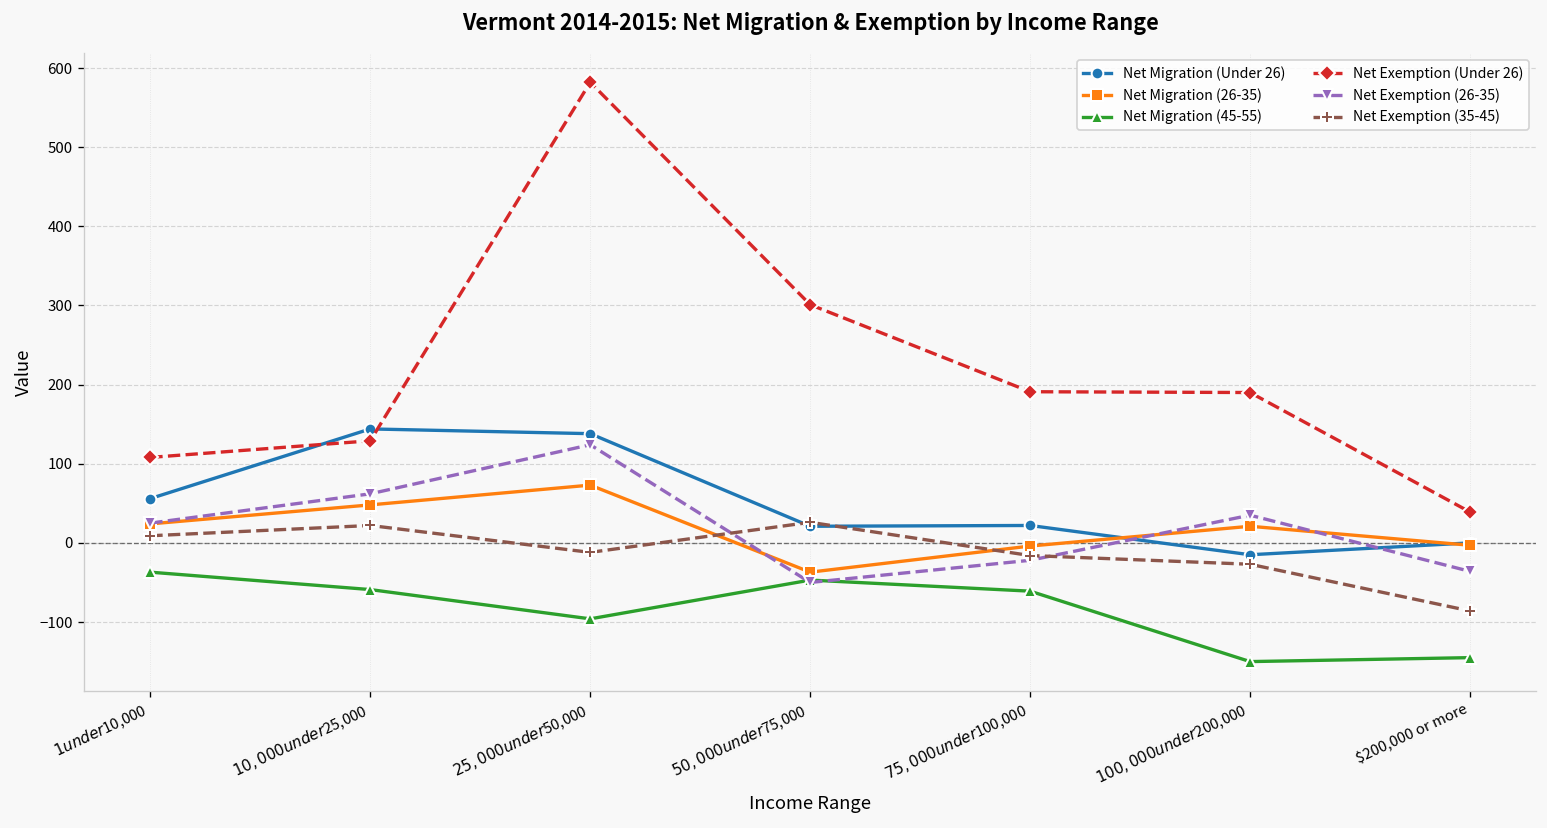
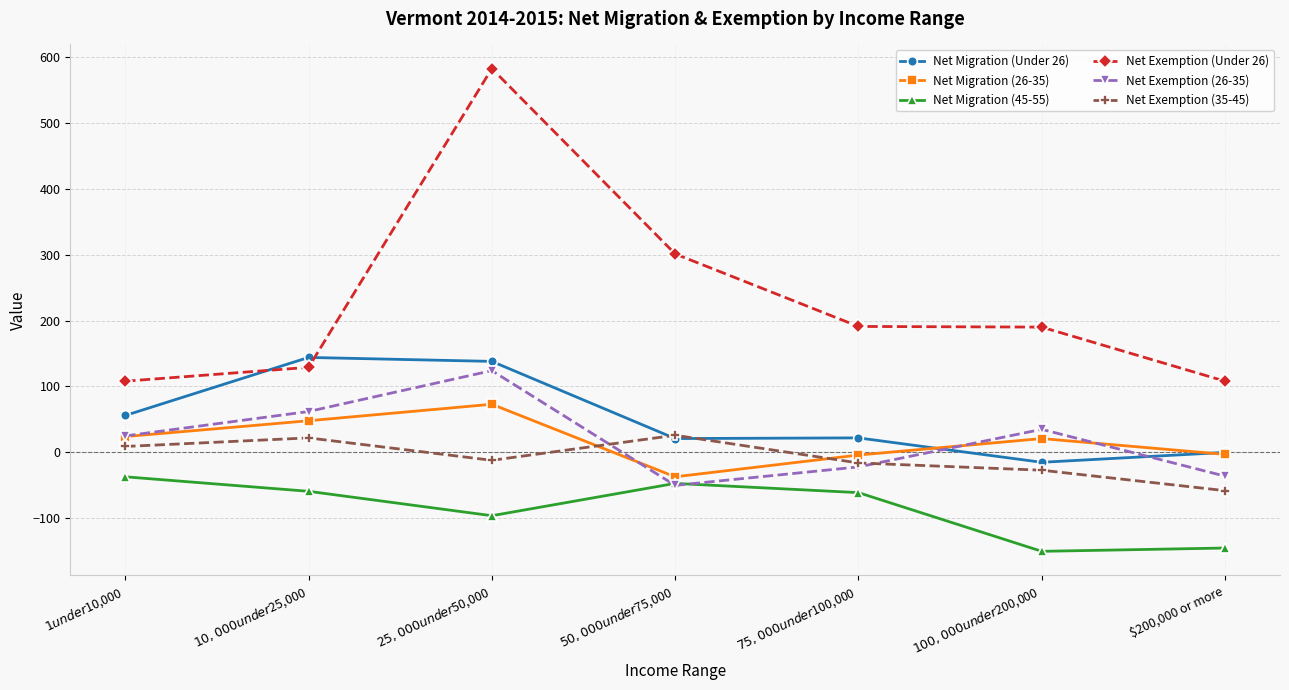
Net Exemption (Under 26), $200,000 or more: 40 -> 110
Net Exemption (35-45), $200,000 or more: -90 -> -60
